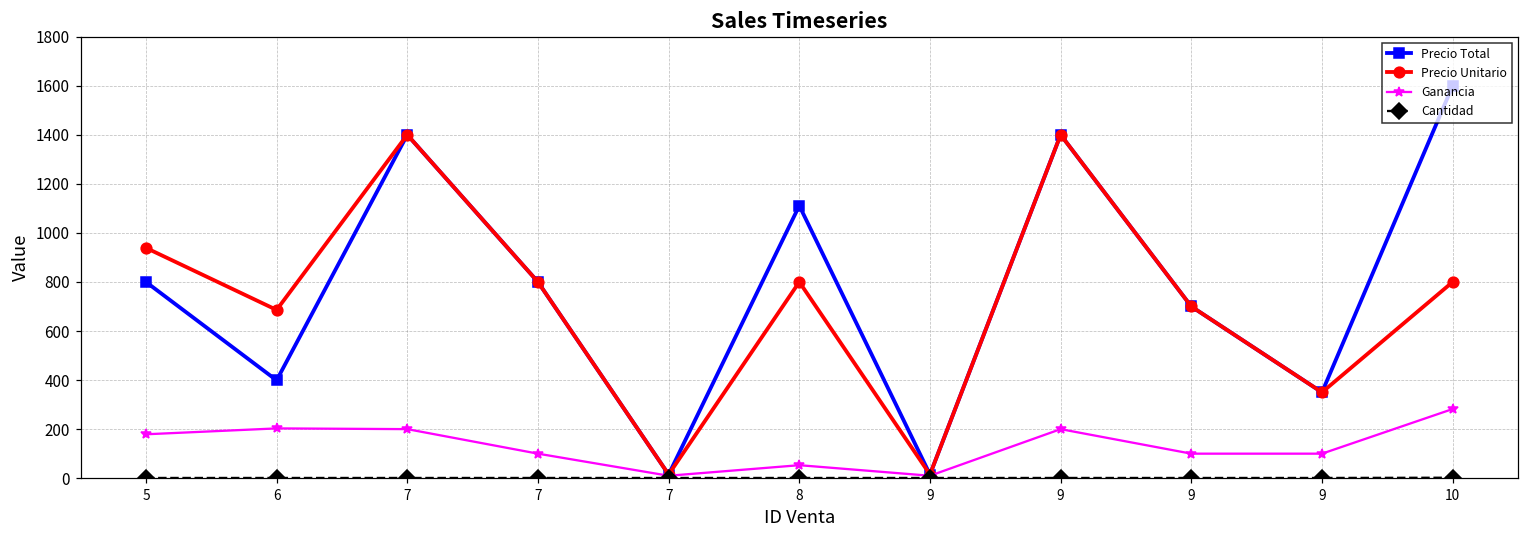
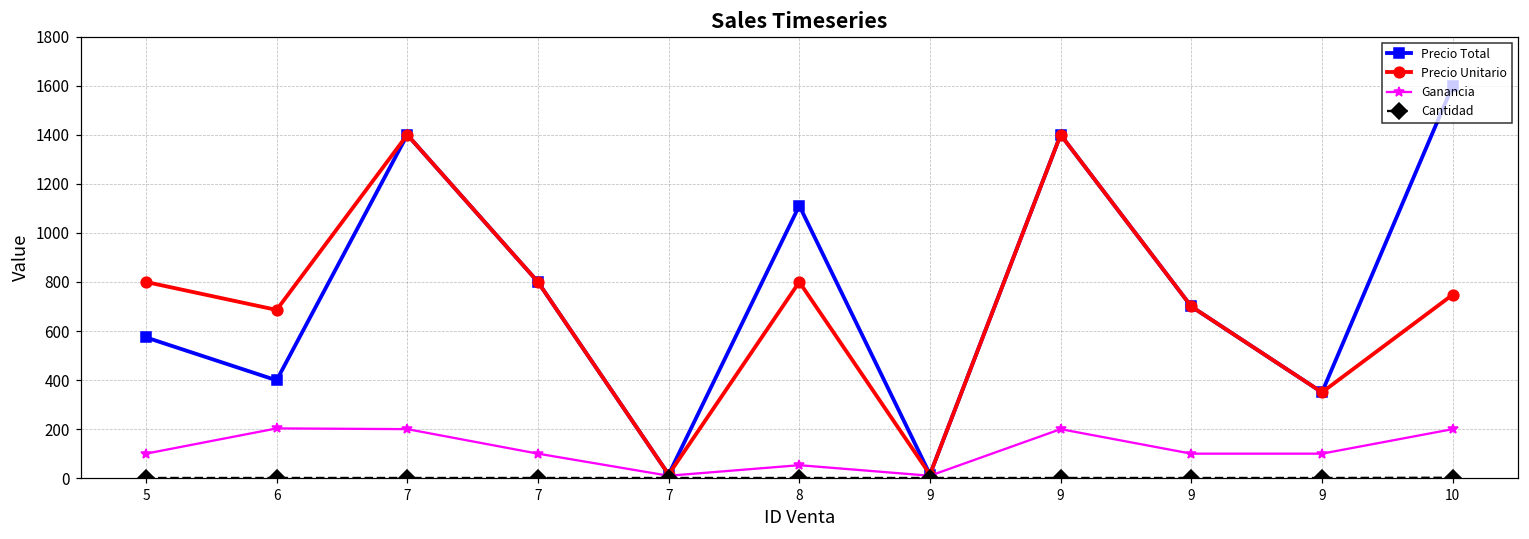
Precio Total, 5: 800 -> 570
Precio Unitario, 5: 940 -> 800
Ganancia, 5: 180 -> 100
Precio Unitario, 10: 800 -> 750
Ganancia, 10: 280 -> 200
